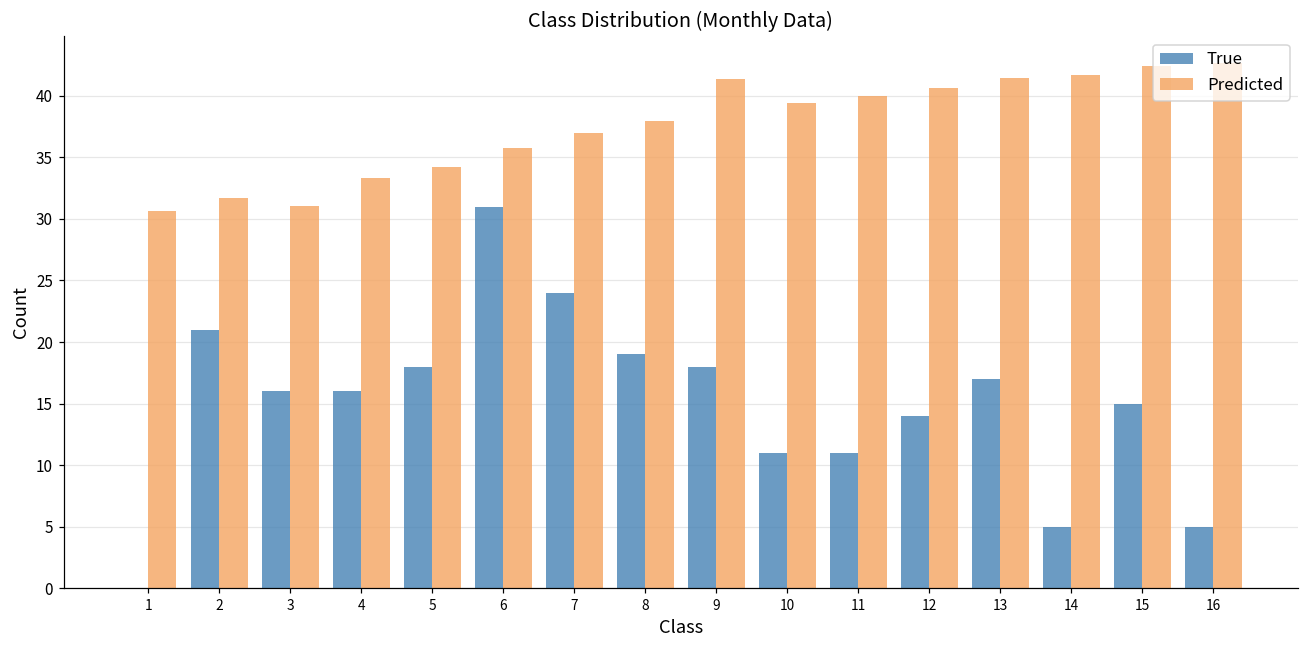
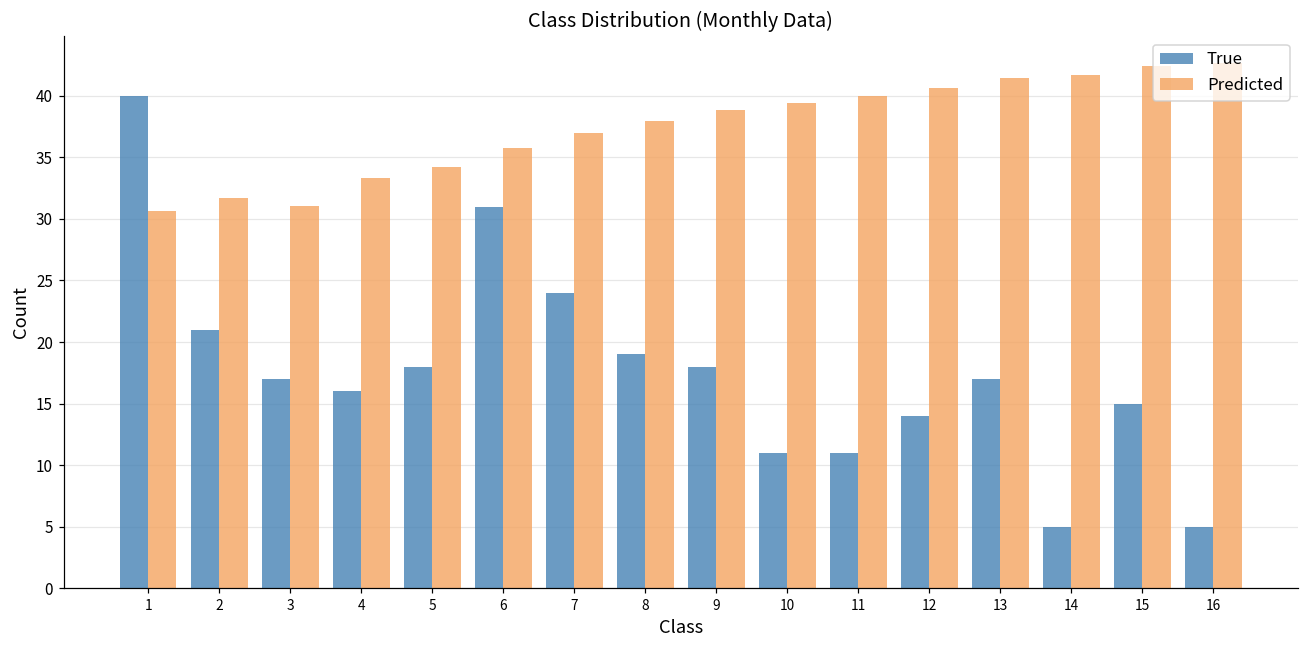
True, 1: 0 -> 40
True, 3: 16 -> 17
Predicted, 9: 41.4 -> 38.9
